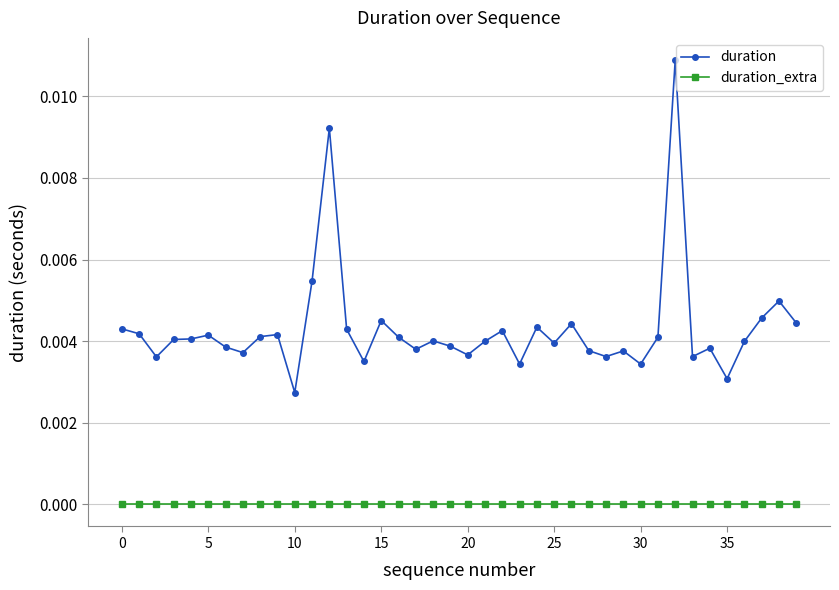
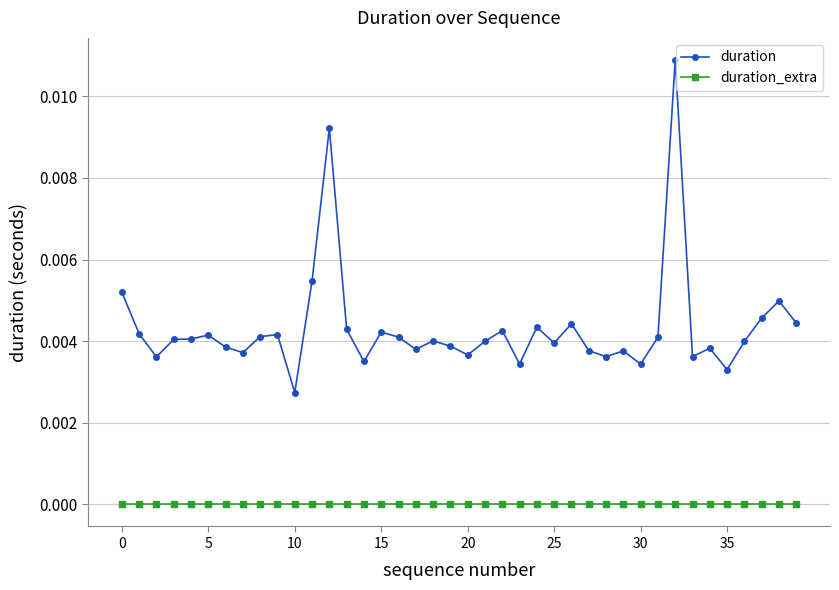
duration, 0: 0.0043 -> 0.0052
duration, 15: 0.0045 -> 0.0042
duration, 35: 0.0031 -> 0.0033
